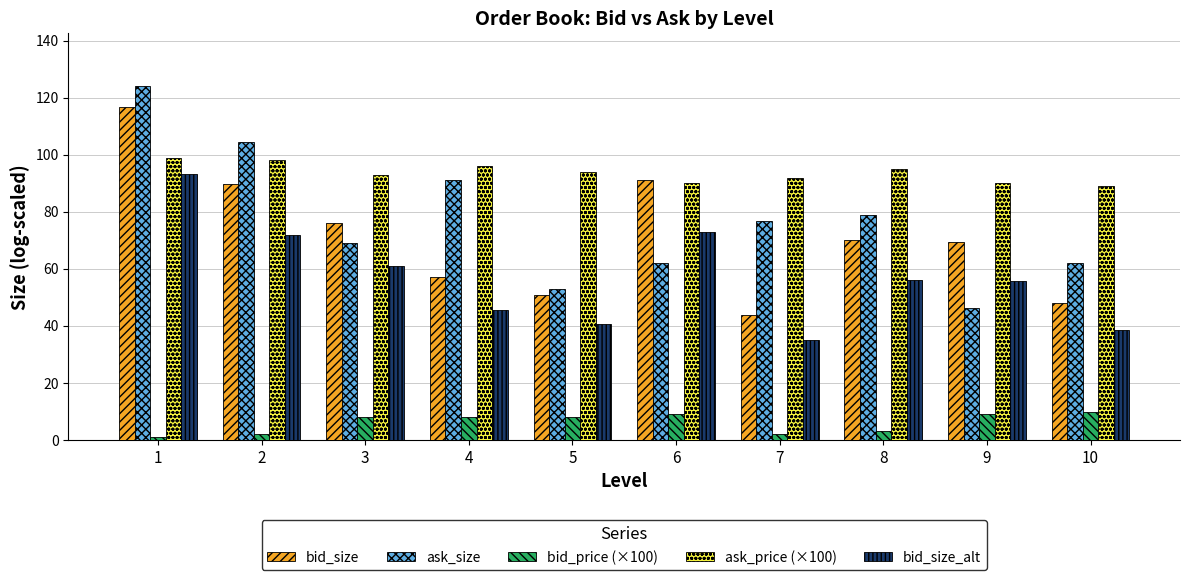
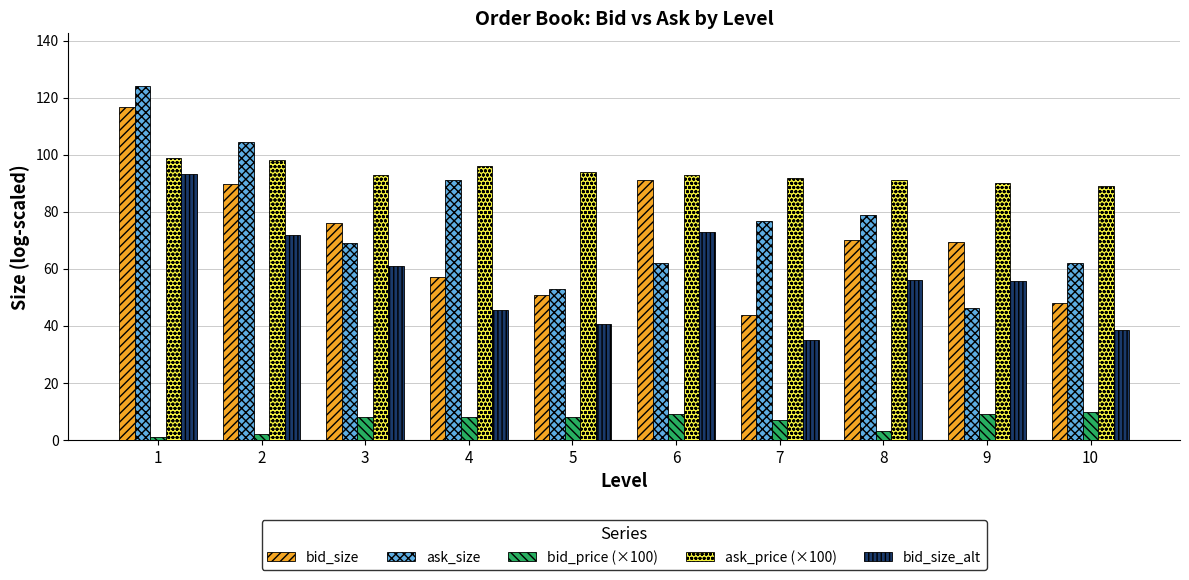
ask_price (×100), 6: 90 -> 93
bid_price (×100), 7: 2 -> 7
ask_price (×100), 8: 95 -> 91
